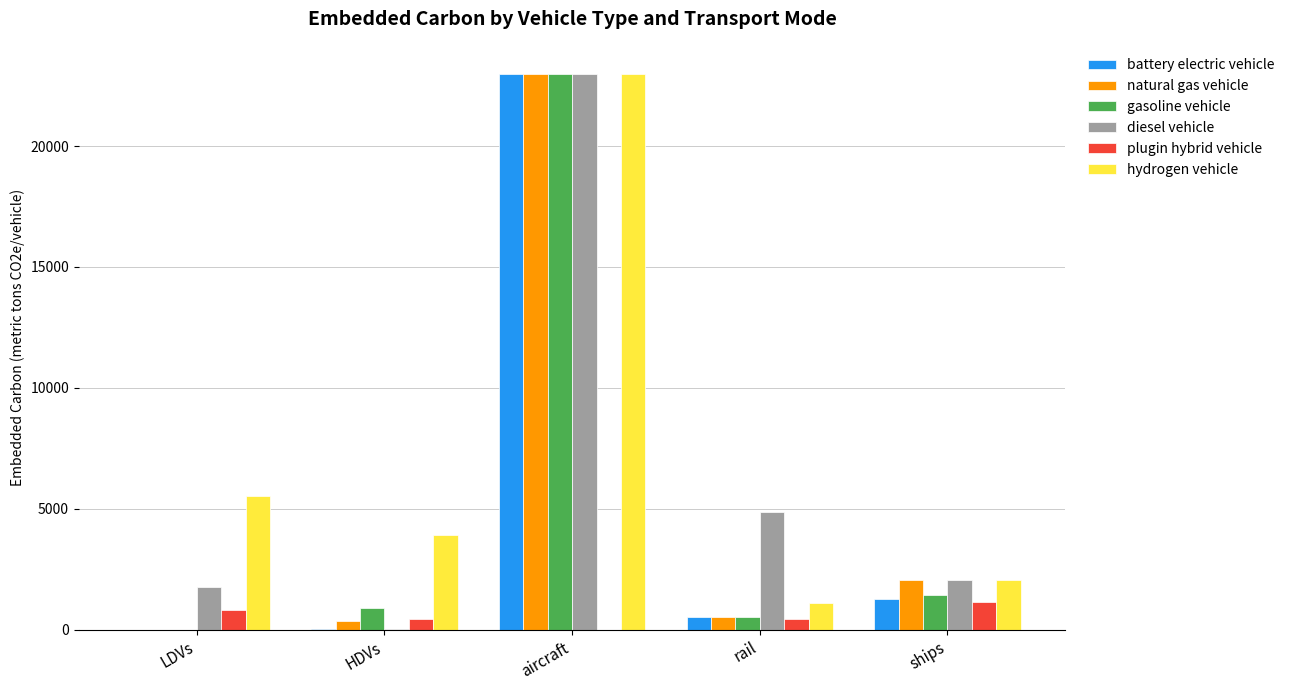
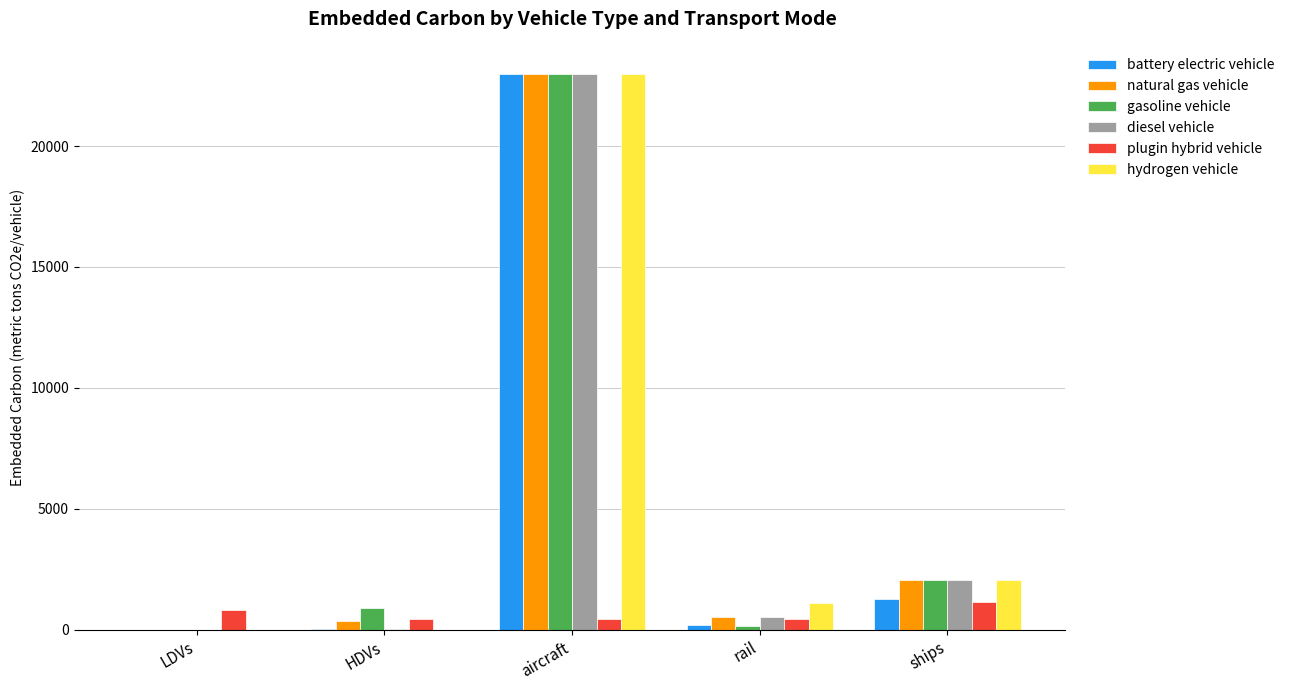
diesel vehicle, LDVs: 1800 -> 0
hydrogen vehicle, LDVs: 5500 -> 0
hydrogen vehicle, HDVs: 3900 -> 0
plugin hybrid vehicle, aircraft: 0 -> 500
battery electric vehicle, rail: 500 -> 200
gasoline vehicle, rail: 500 -> 200
diesel vehicle, rail: 4900 -> 500
gasoline vehicle, ships: 1400 -> 2100
